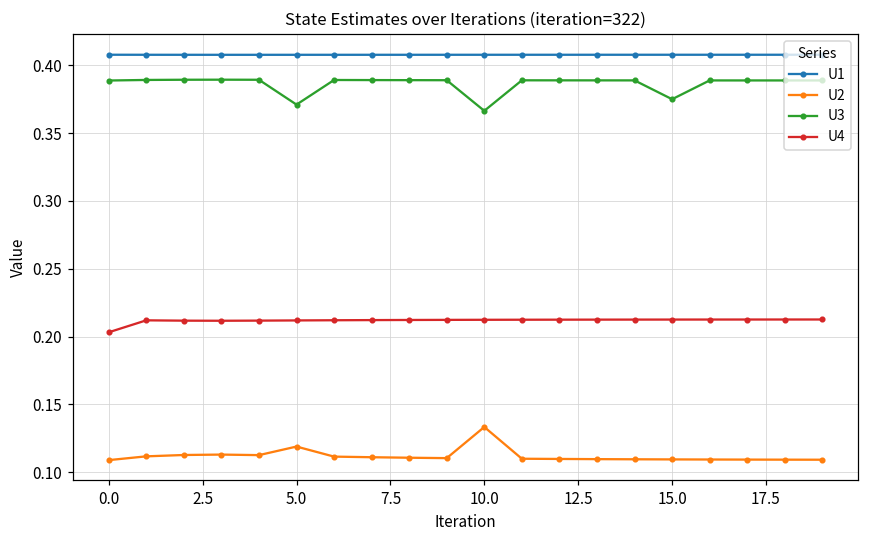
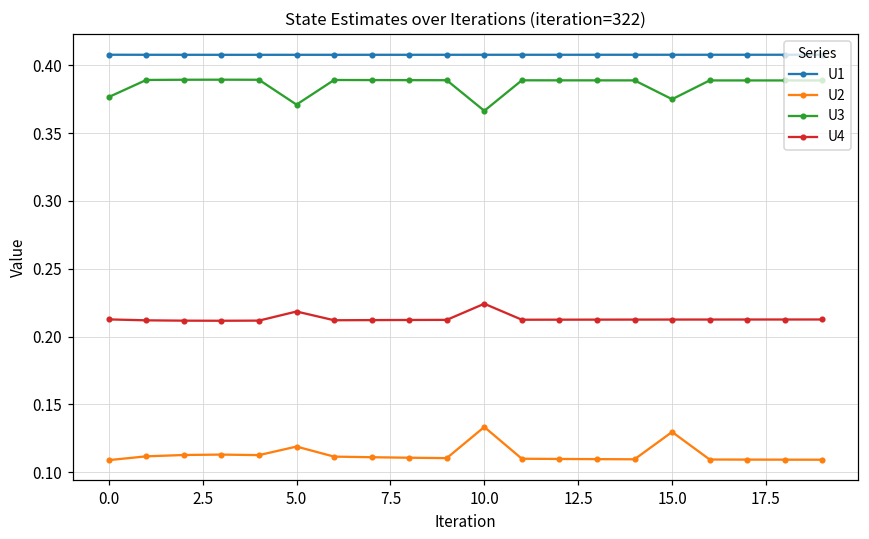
U3, 0.0: 0.389 -> 0.377
U4, 0.0: 0.203 -> 0.213
U4, 5.0: 0.212 -> 0.218
U4, 10.0: 0.212 -> 0.224
U2, 15.0: 0.109 -> 0.130
